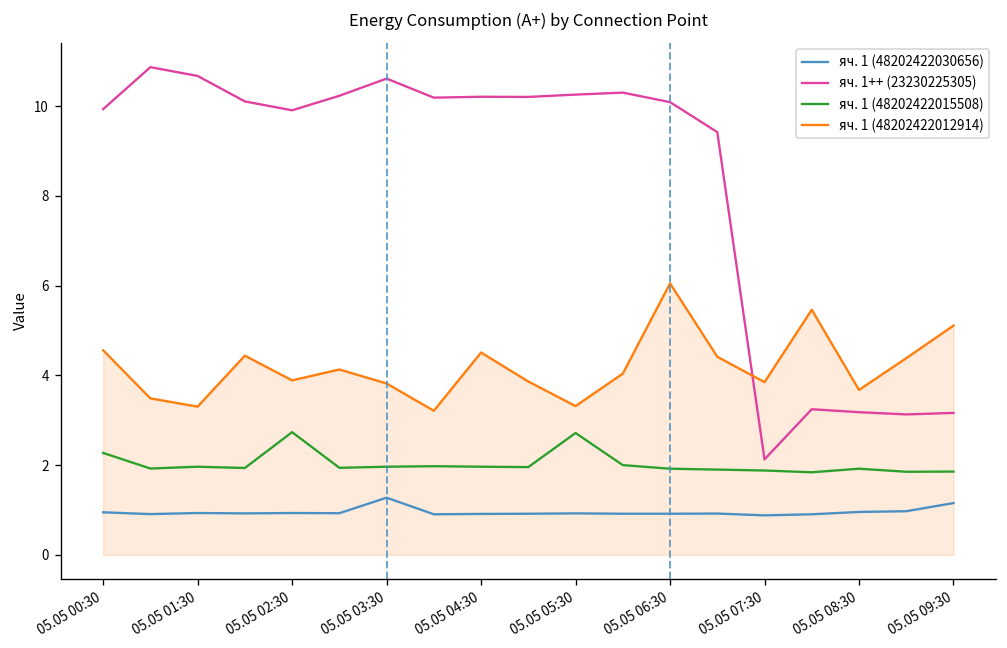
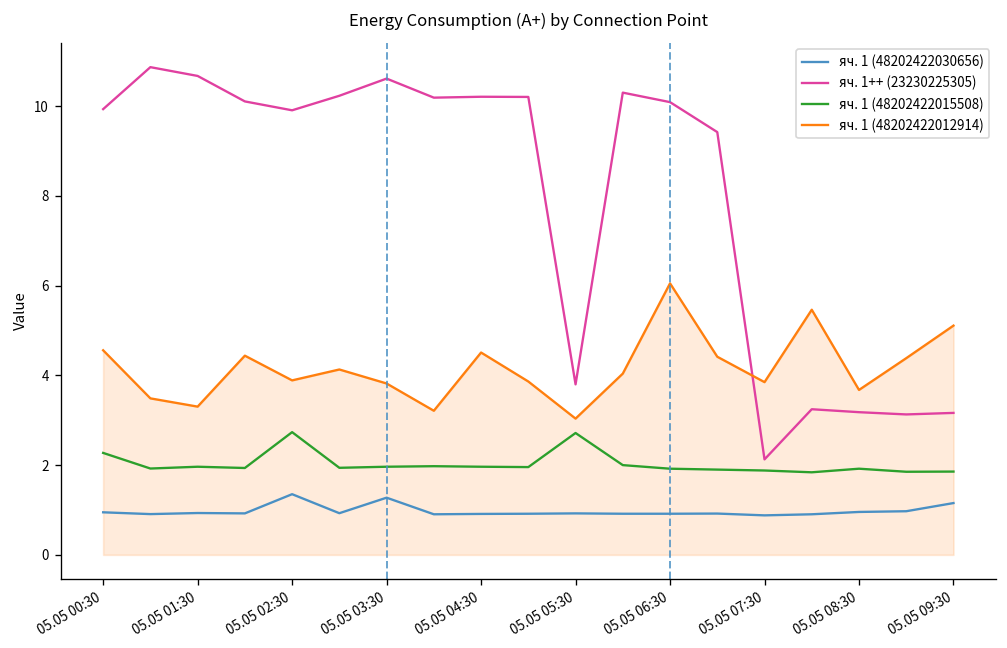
яч. 1 (48202422030656), 05.05 02:30: 0.9 -> 1.4
яч. 1++ (23230225305), 05.05 05:30: 10.3 -> 3.8
яч. 1 (48202422012914), 05.05 05:30: 3.3 -> 3.0
